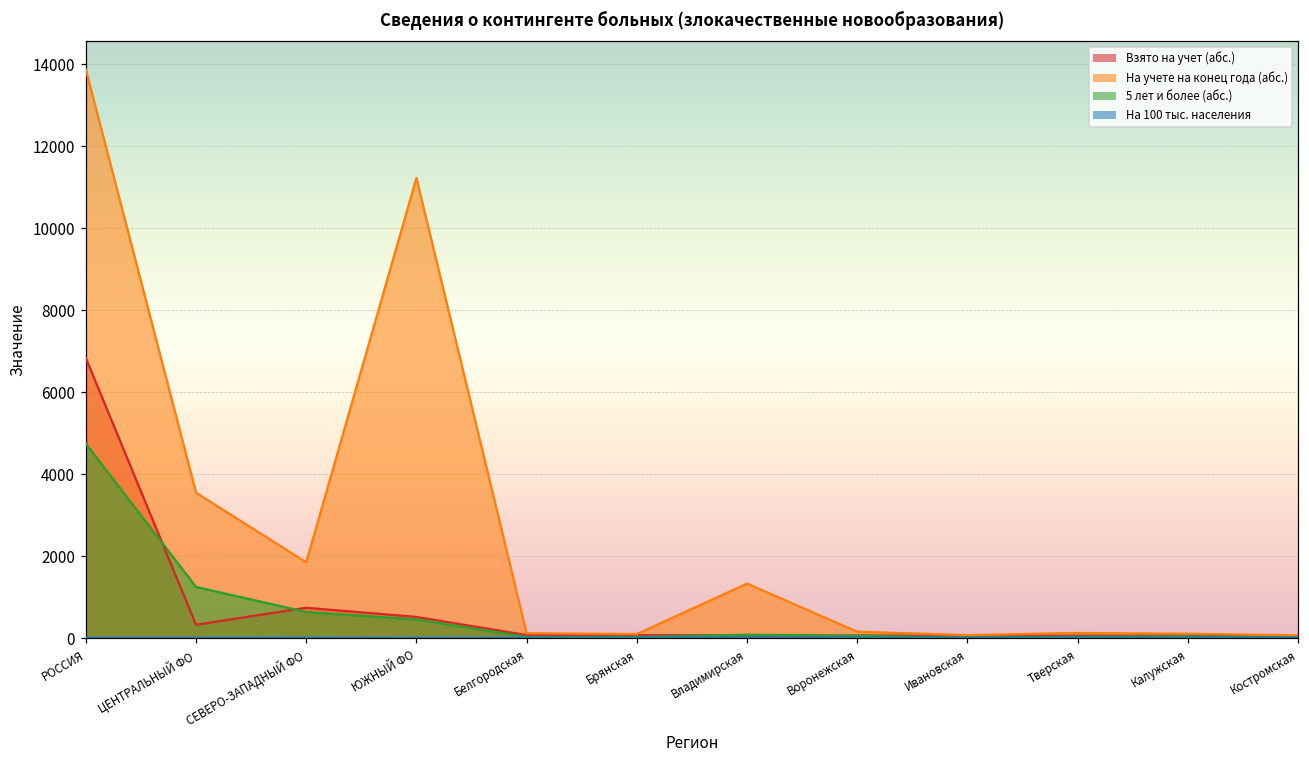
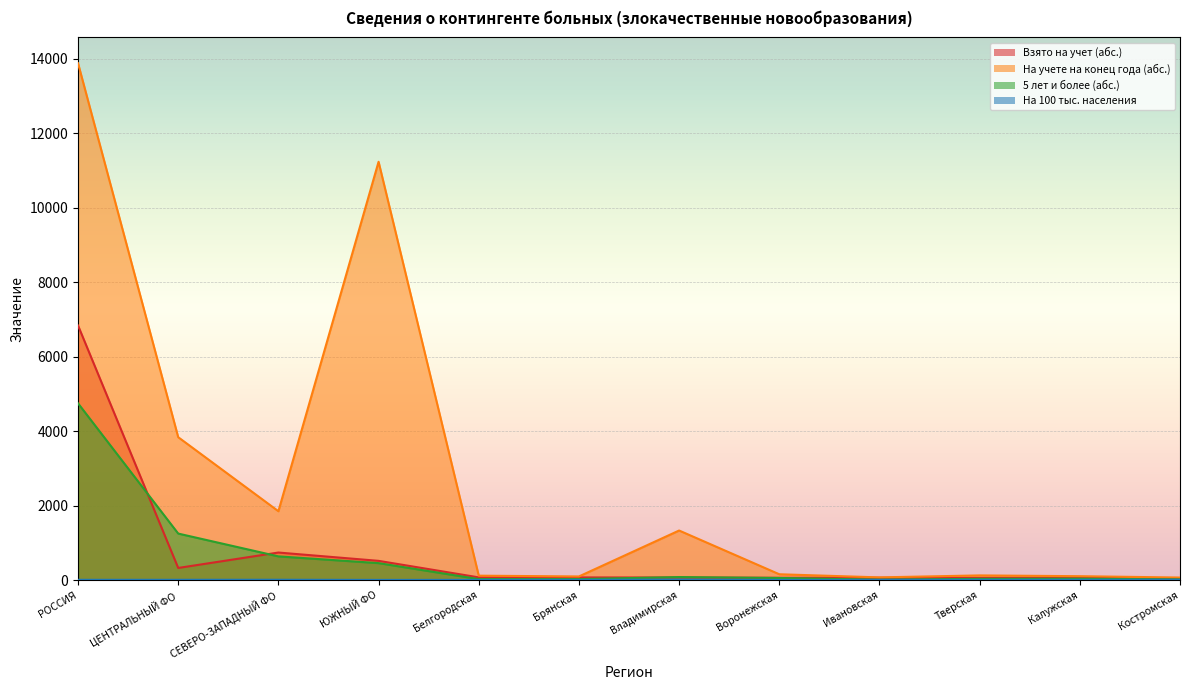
На учете на конец года (абс.), ЦЕНТРАЛЬНЫЙ ФО: 3600 -> 3800
